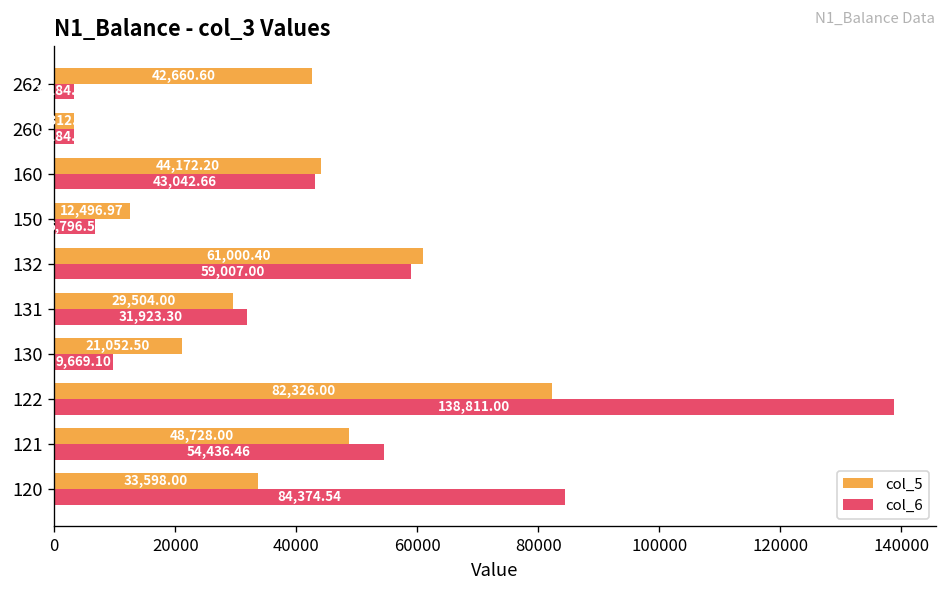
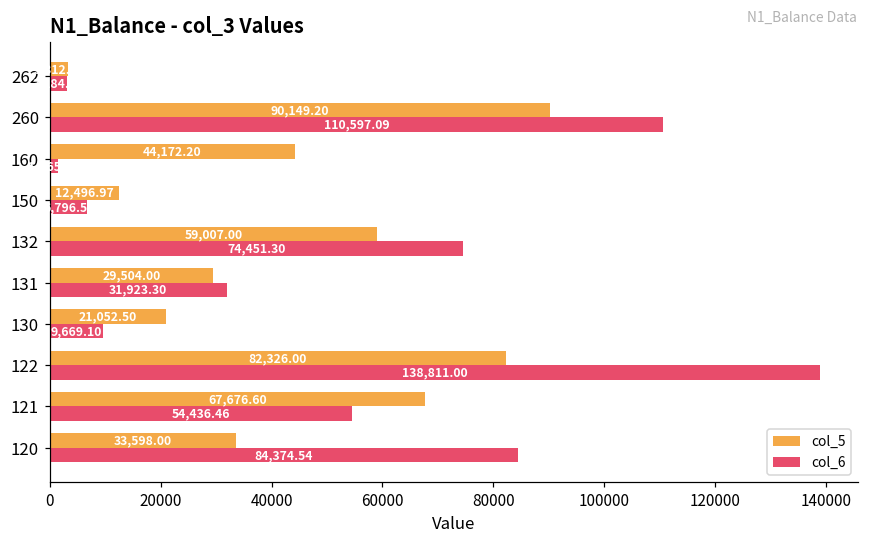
col_5, 262: 43000 -> 3000
col_5, 260: 3000 -> 90000
col_6, 260: 3000 -> 111000
col_6, 160: 43000 -> 1000
col_5, 132: 61,000.40 -> 59,007.00
col_6, 132: 59,007.00 -> 74,451.30
col_5, 121: 48,728.00 -> 67,676.60
